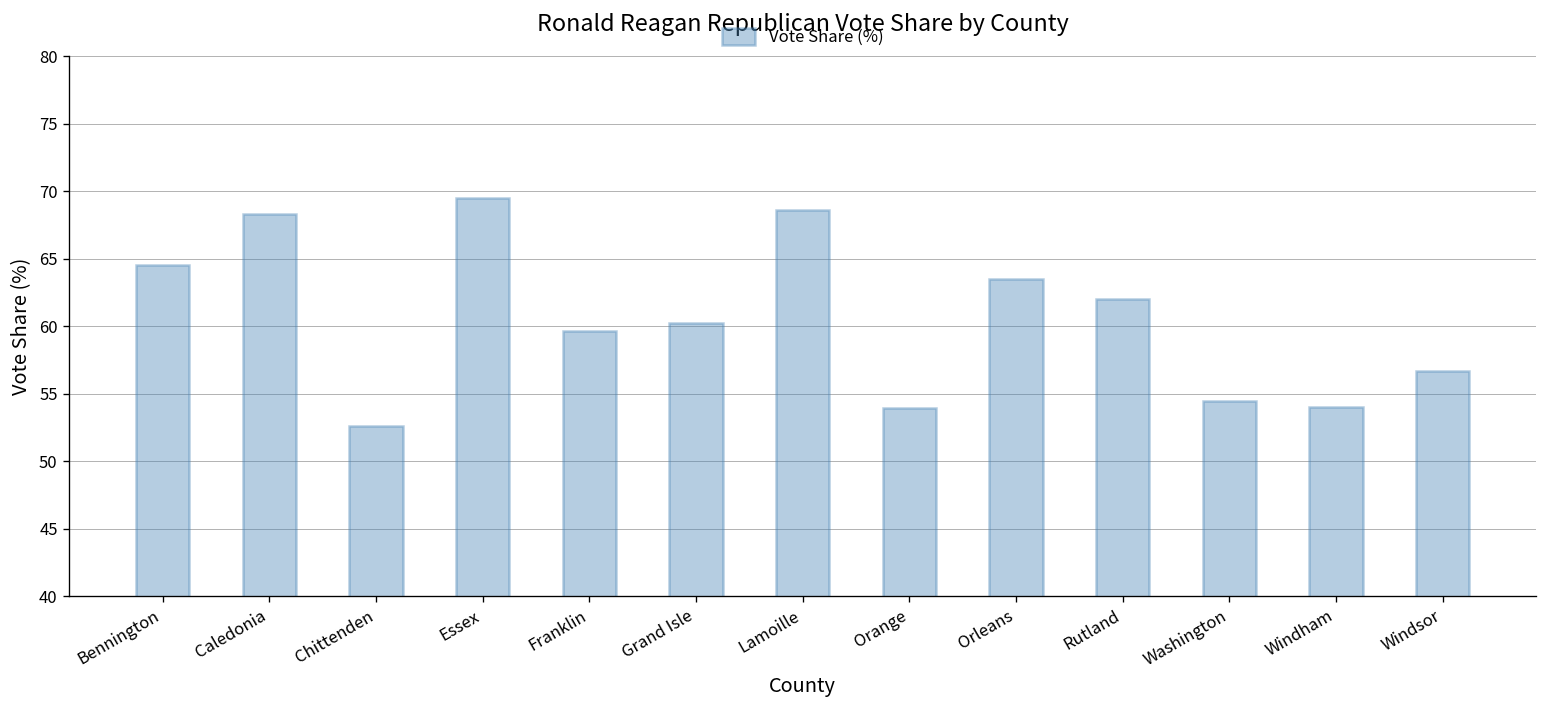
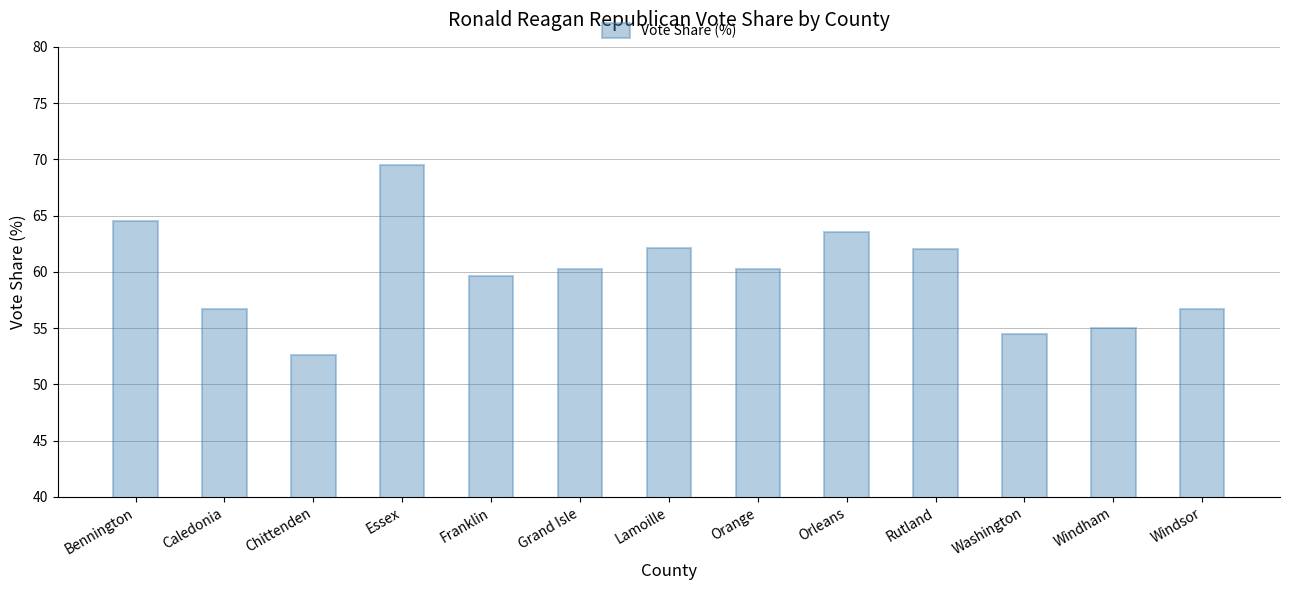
Caledonia: 68.3 -> 56.7
Lamoille: 68.6 -> 62.1
Orange: 54.0 -> 60.2
Windham: 54.1 -> 55.0
